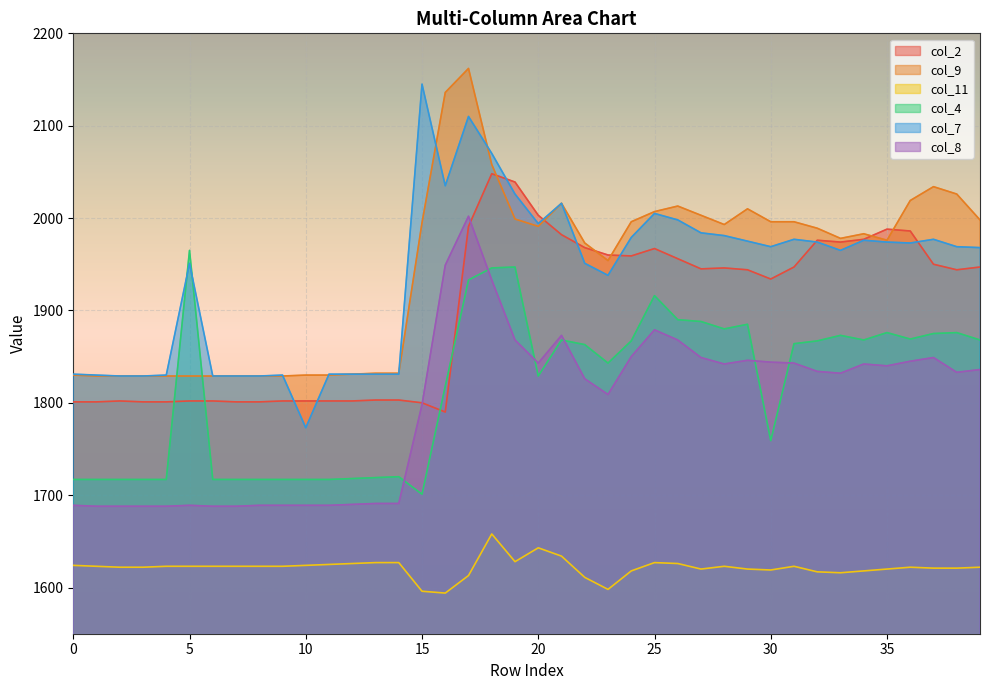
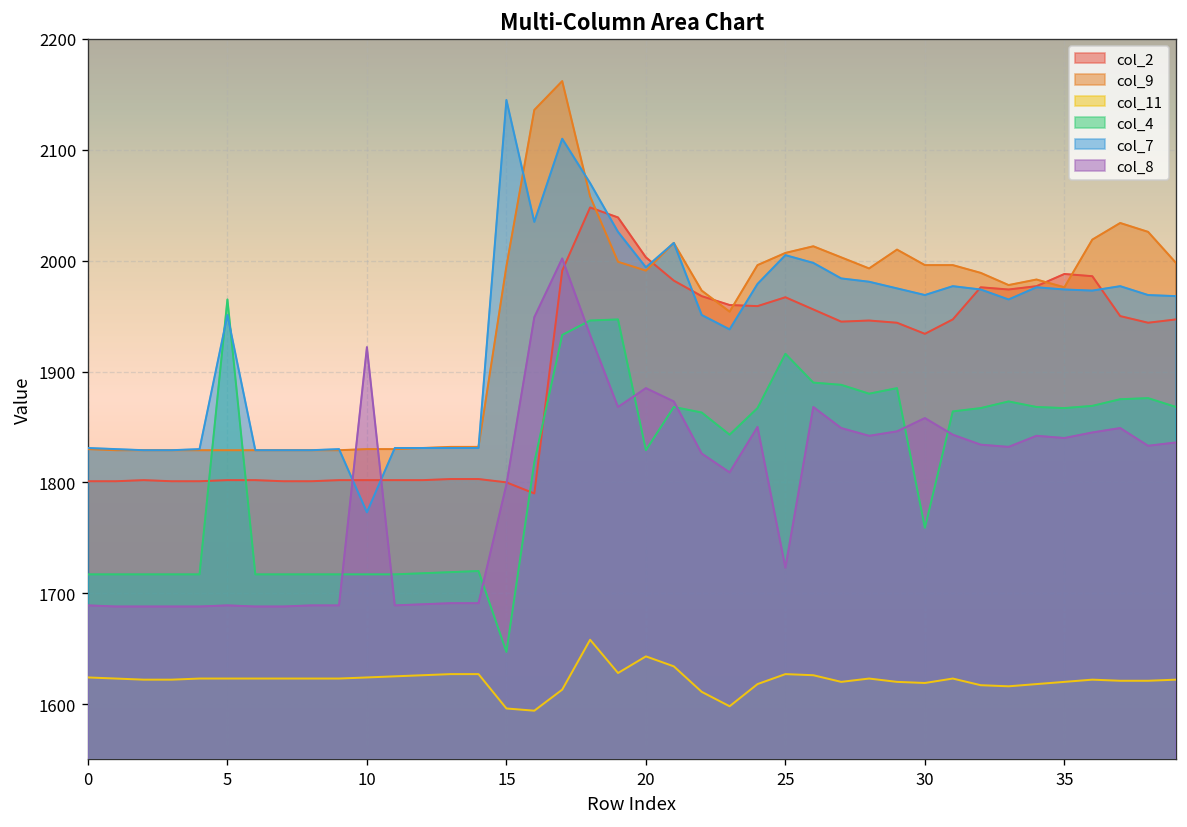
col_8, 10: 1690 -> 1920
col_4, 15: 1700 -> 1650
col_8, 20: 1840 -> 1890
col_8, 25: 1880 -> 1720
col_8, 30: 1840 -> 1860
col_4, 35: 1880 -> 1870
